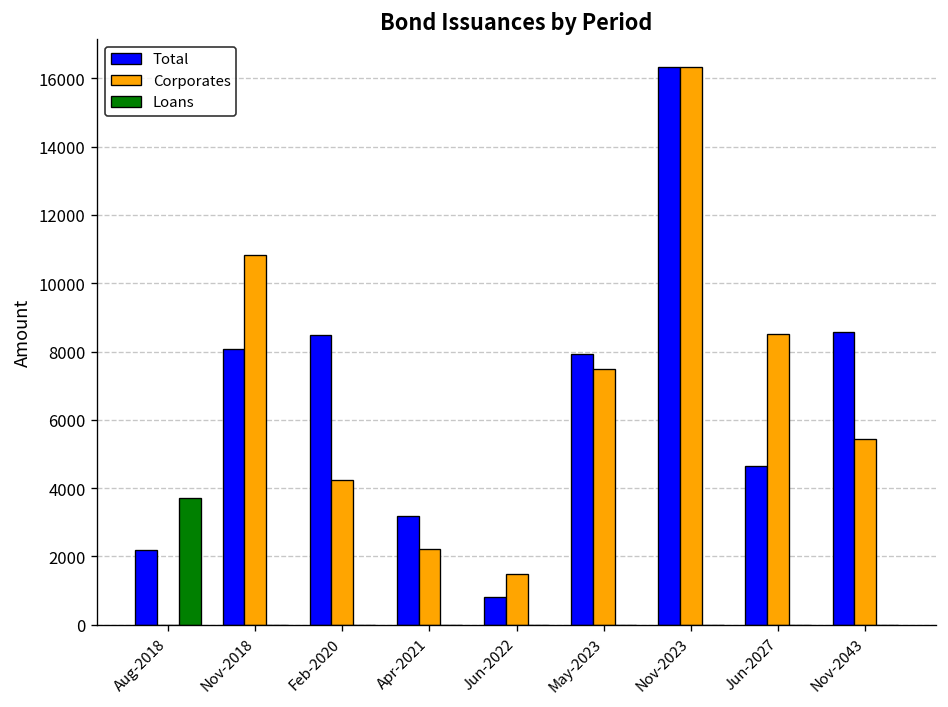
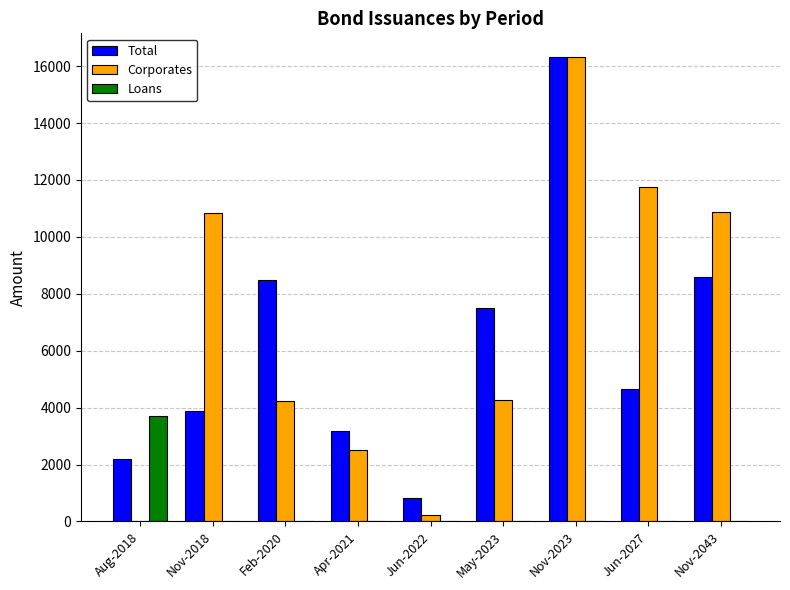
Total, Nov-2018: 8100 -> 3900
Corporates, Apr-2021: 2200 -> 2500
Corporates, Jun-2022: 1500 -> 200
Total, May-2023: 7900 -> 7500
Corporates, May-2023: 7500 -> 4300
Corporates, Jun-2027: 8500 -> 11800
Corporates, Nov-2043: 5400 -> 10900
